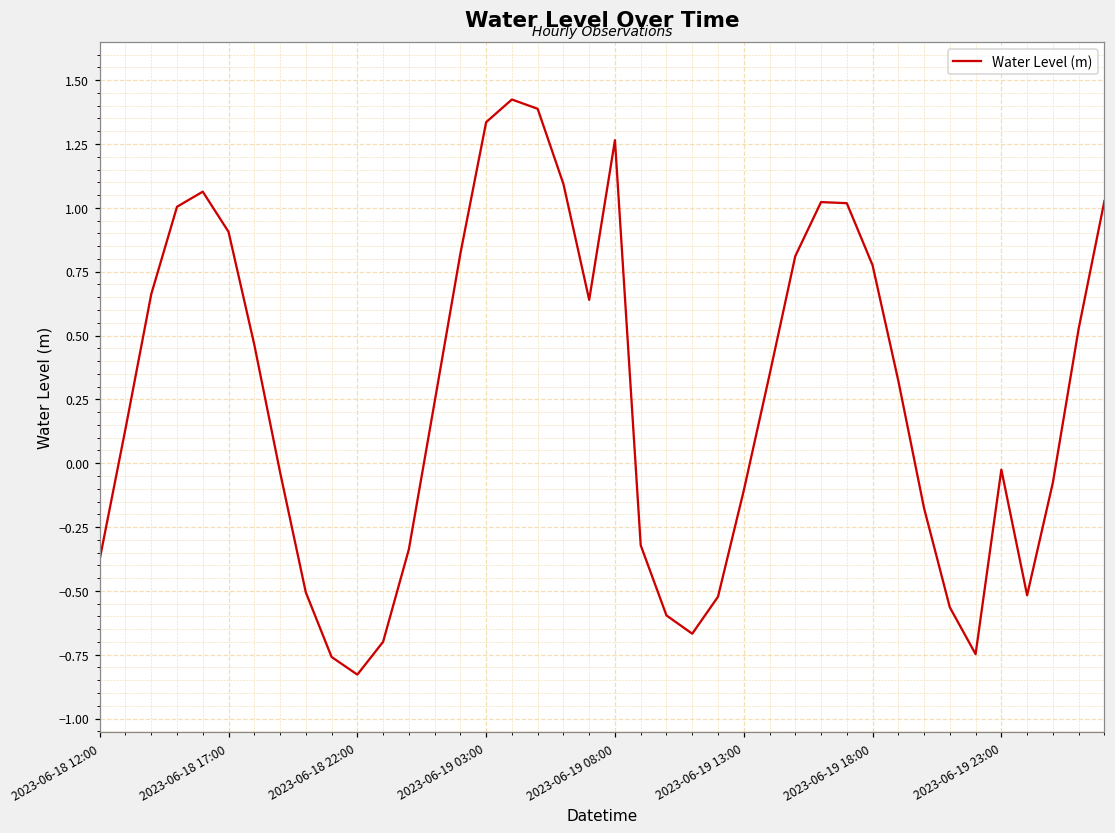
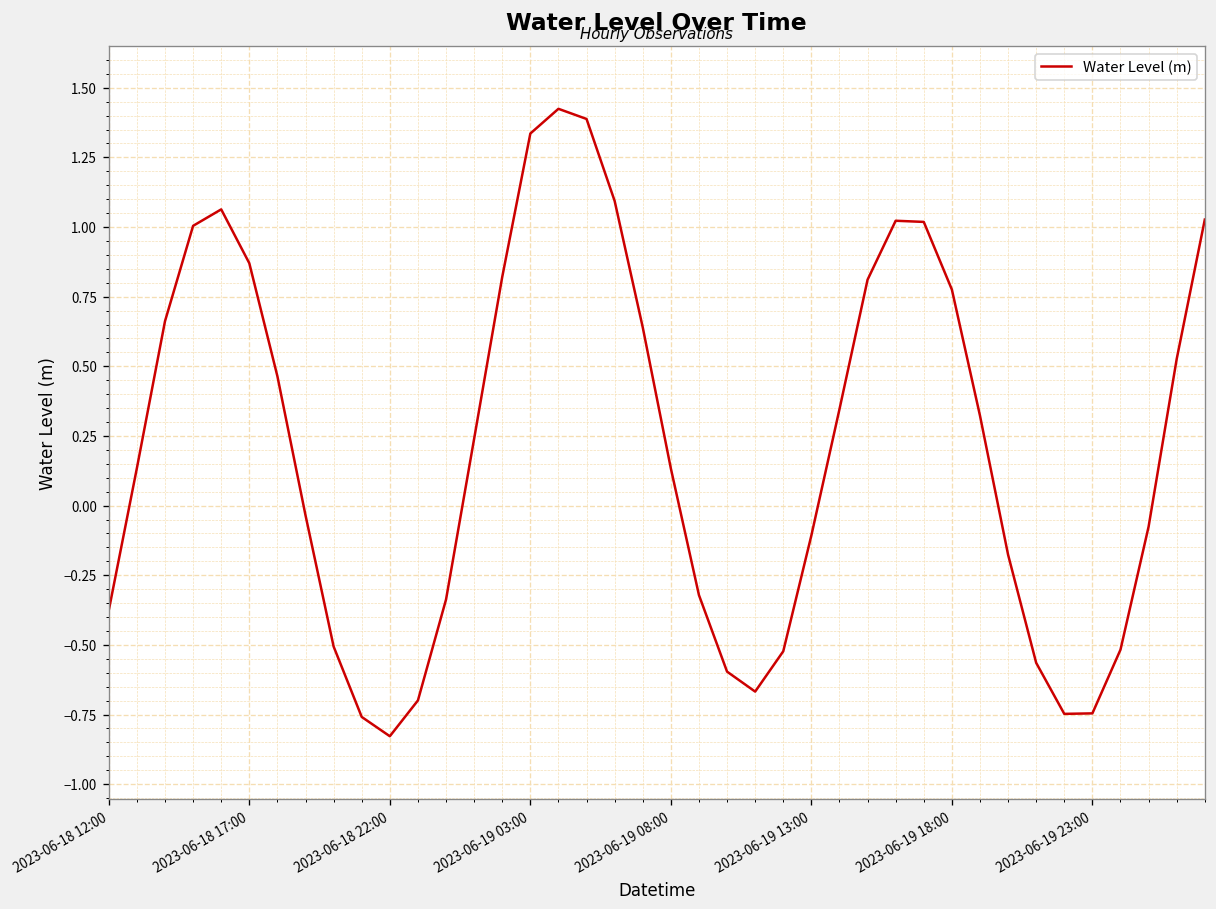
2023-06-18 17:00: 0.91 -> 0.87
2023-06-19 08:00: 1.26 -> 0.13
2023-06-19 23:00: -0.02 -> -0.75
